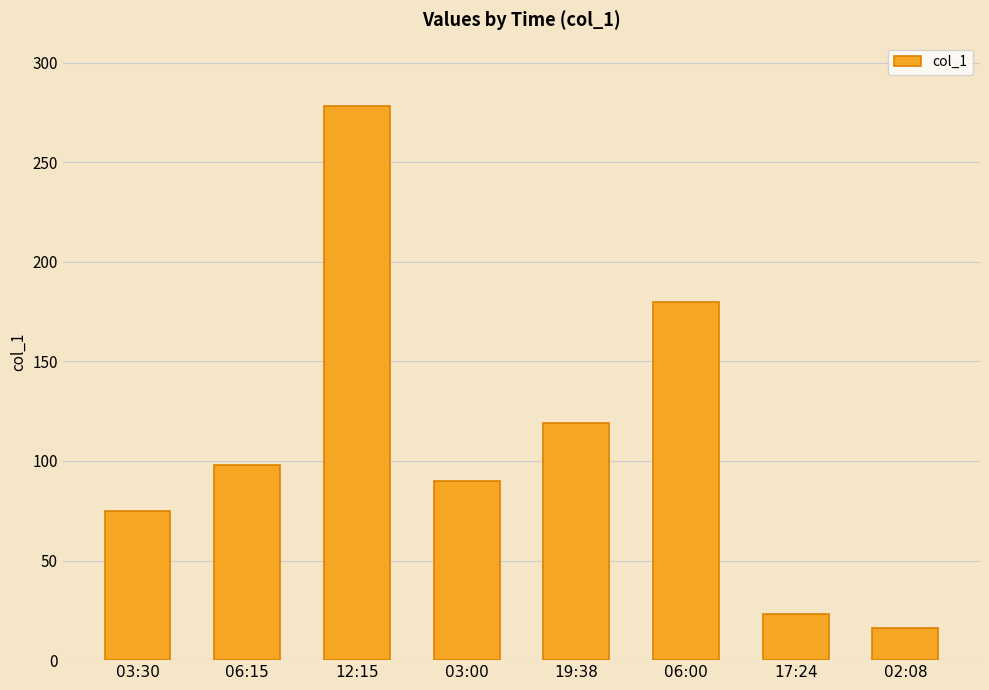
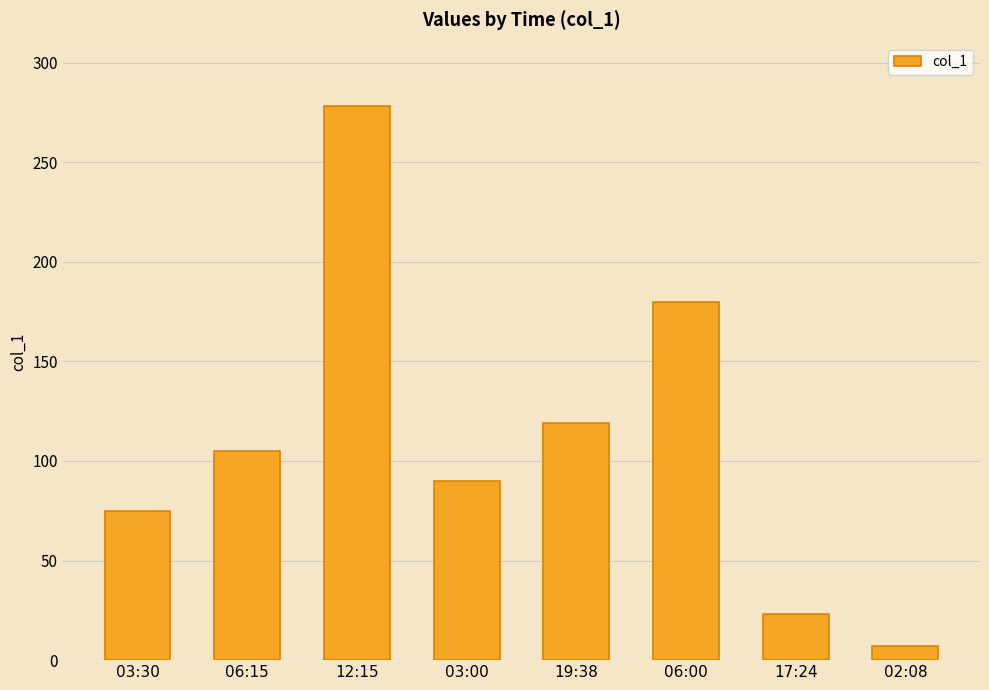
06:15: 98 -> 105
02:08: 16 -> 7
